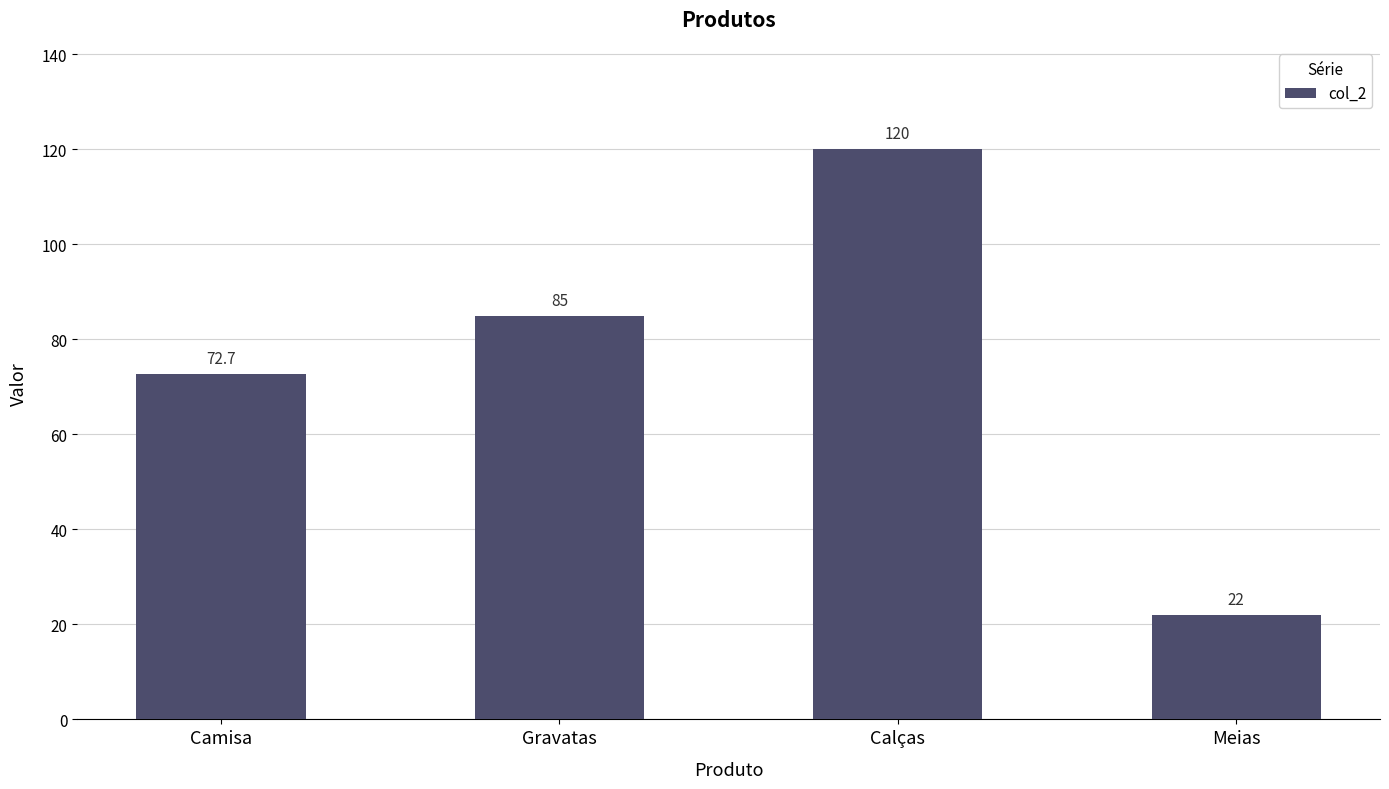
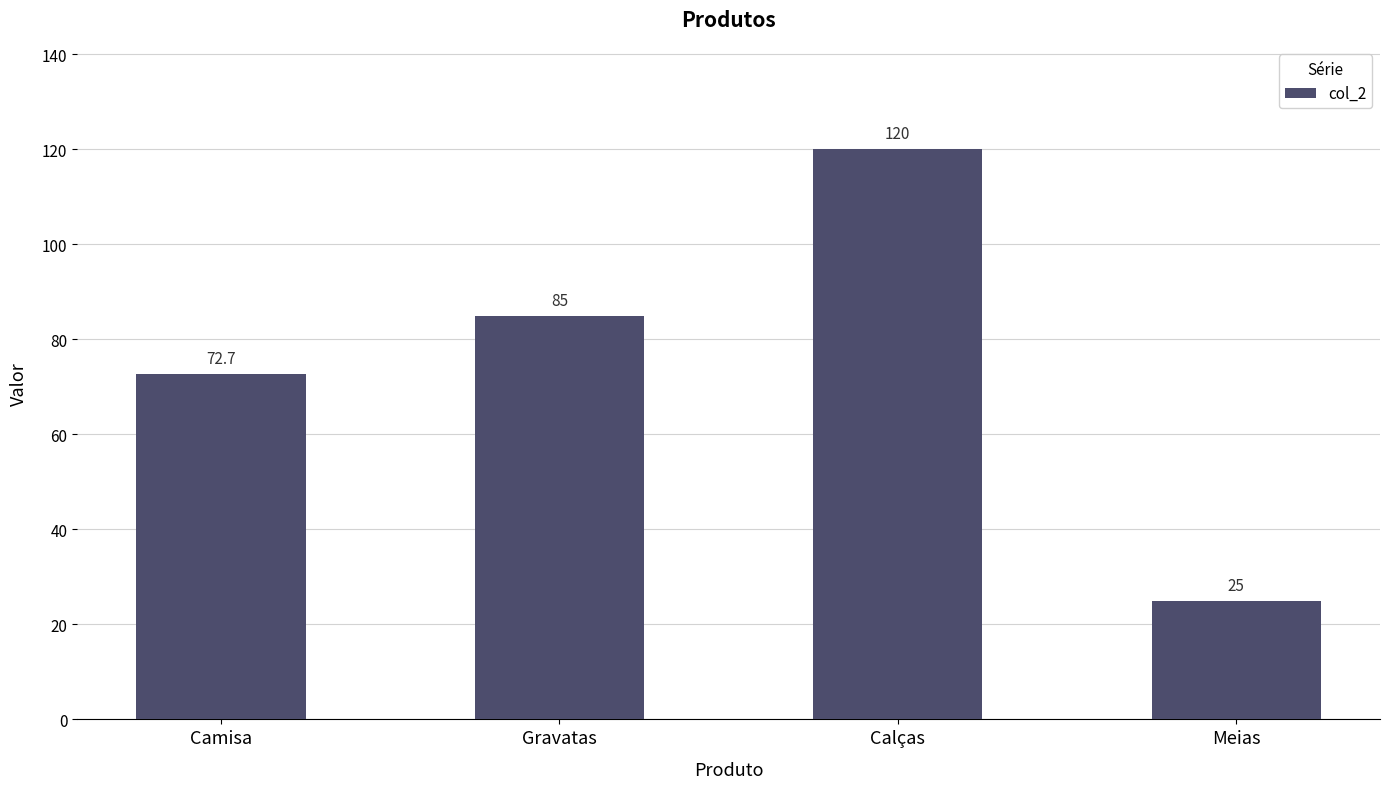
Meias: 22 -> 25
